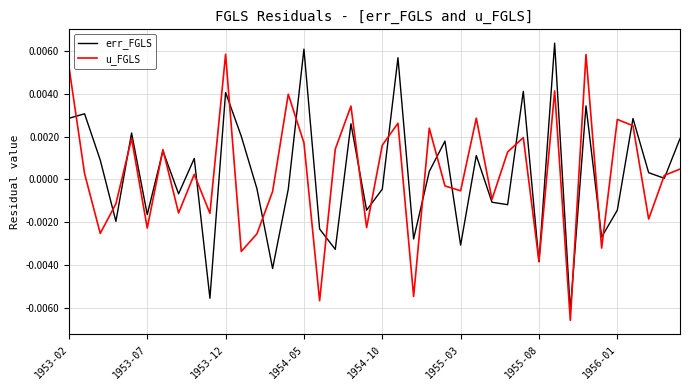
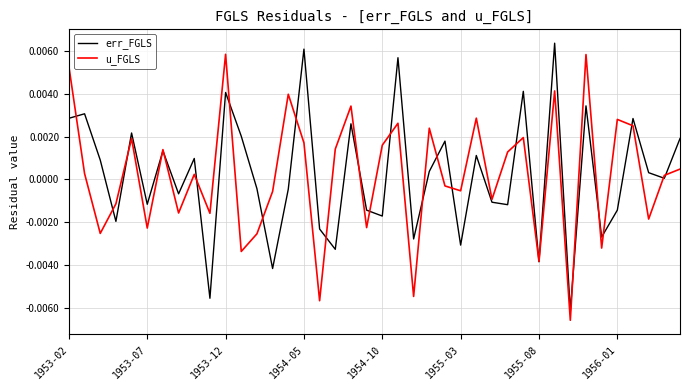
err_FGLS, 1953-07: -0.0016 -> -0.0012
err_FGLS, 1954-10: -0.0005 -> -0.0017
